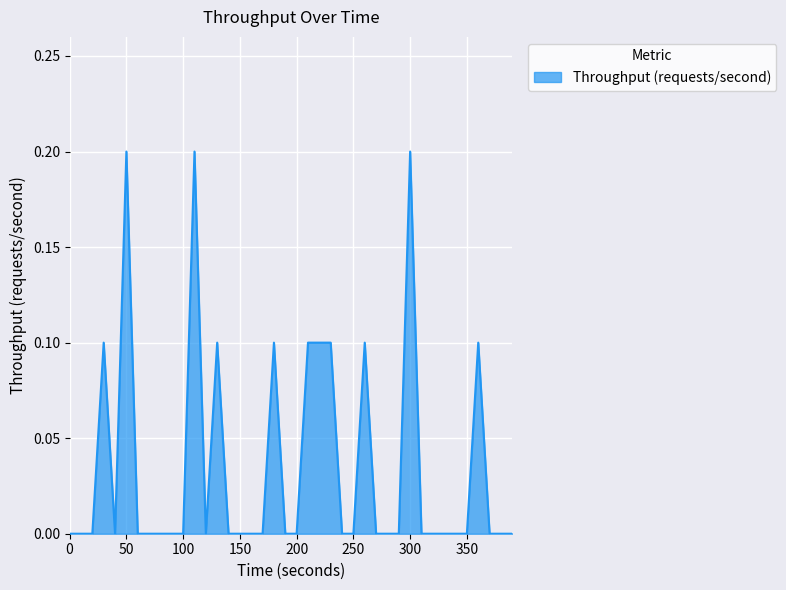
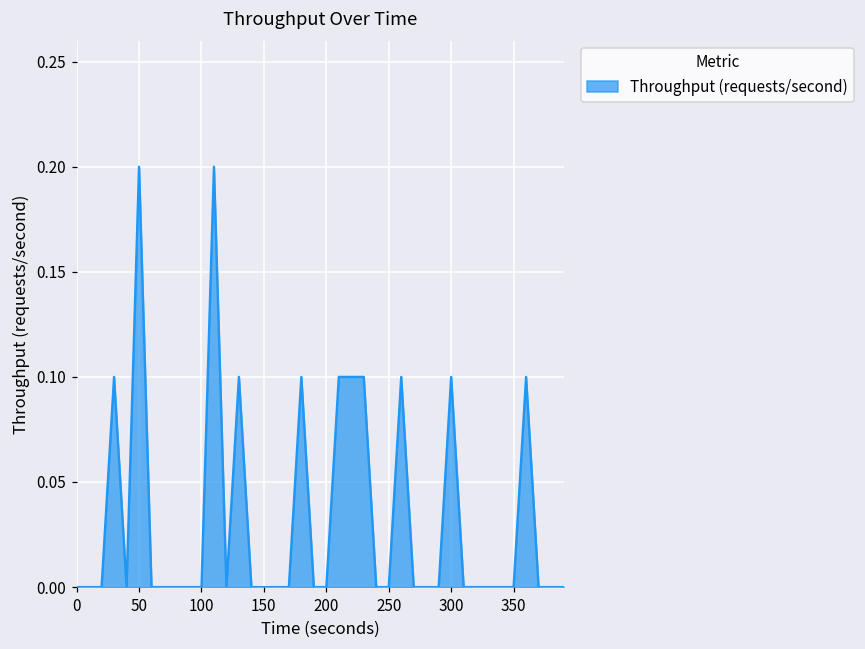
300: 0.2 -> 0.1
